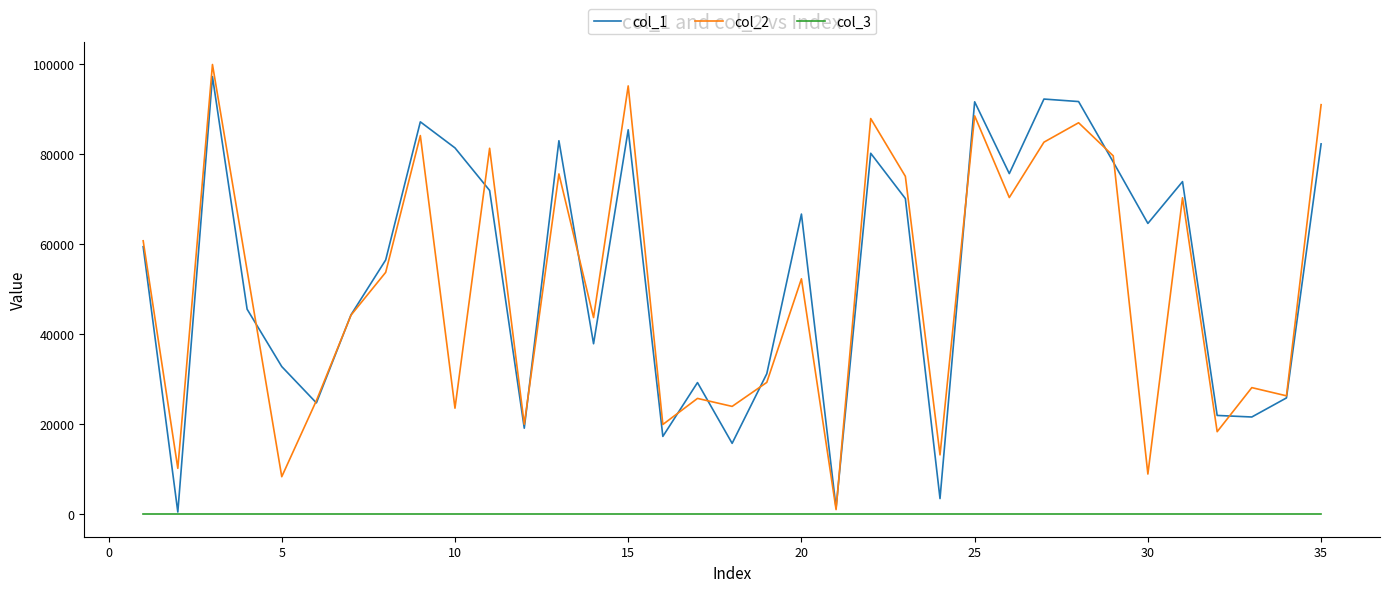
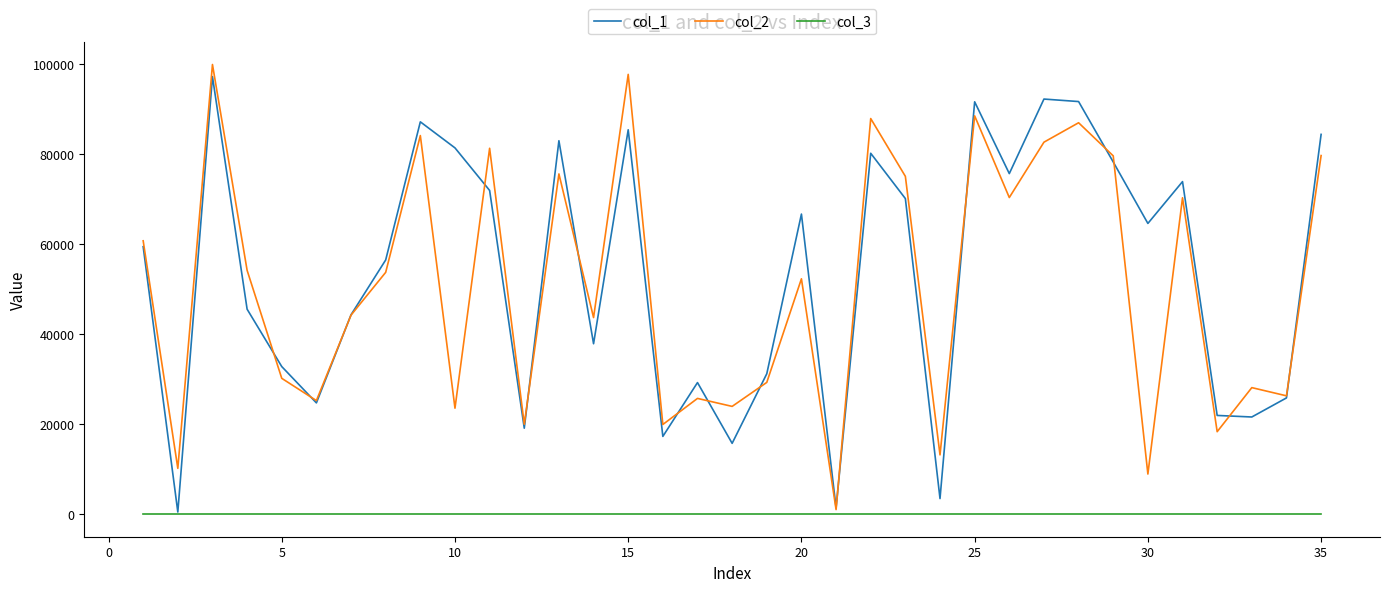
col_2, 5: 8000 -> 30000
col_2, 15: 95000 -> 98000
col_1, 35: 82000 -> 84000
col_2, 35: 91000 -> 80000
